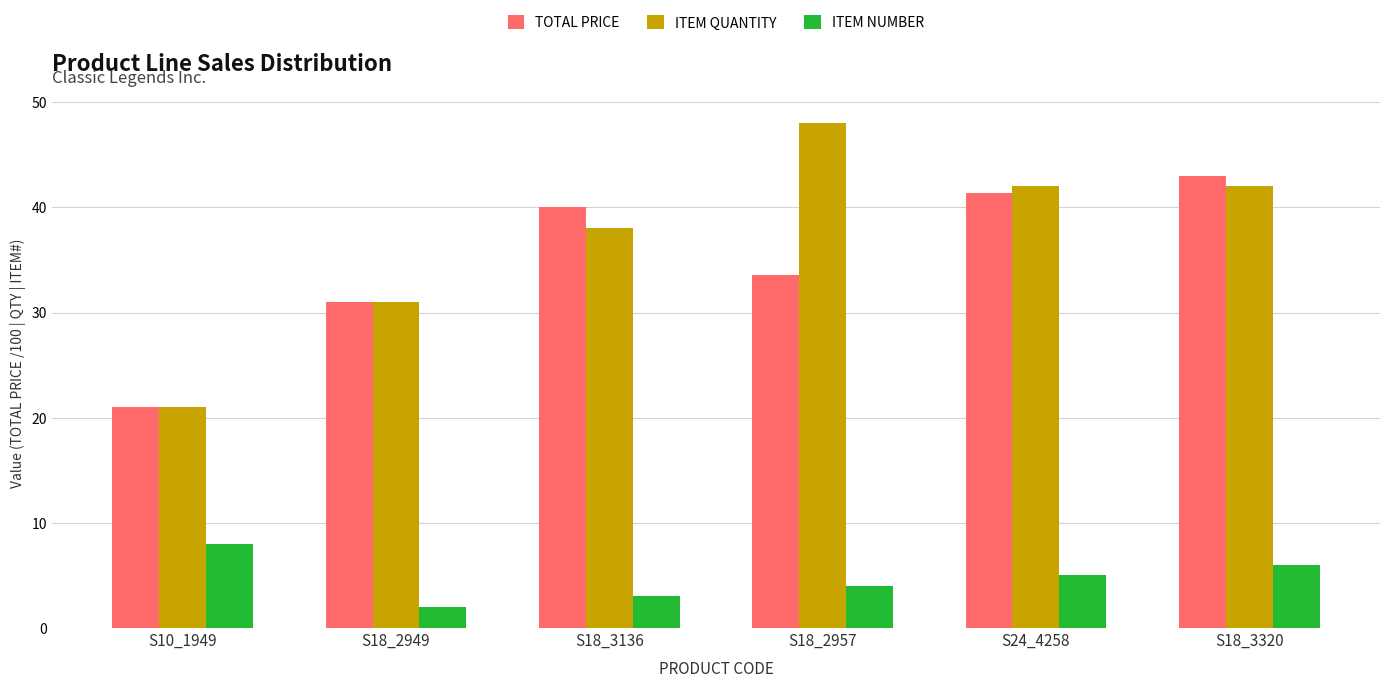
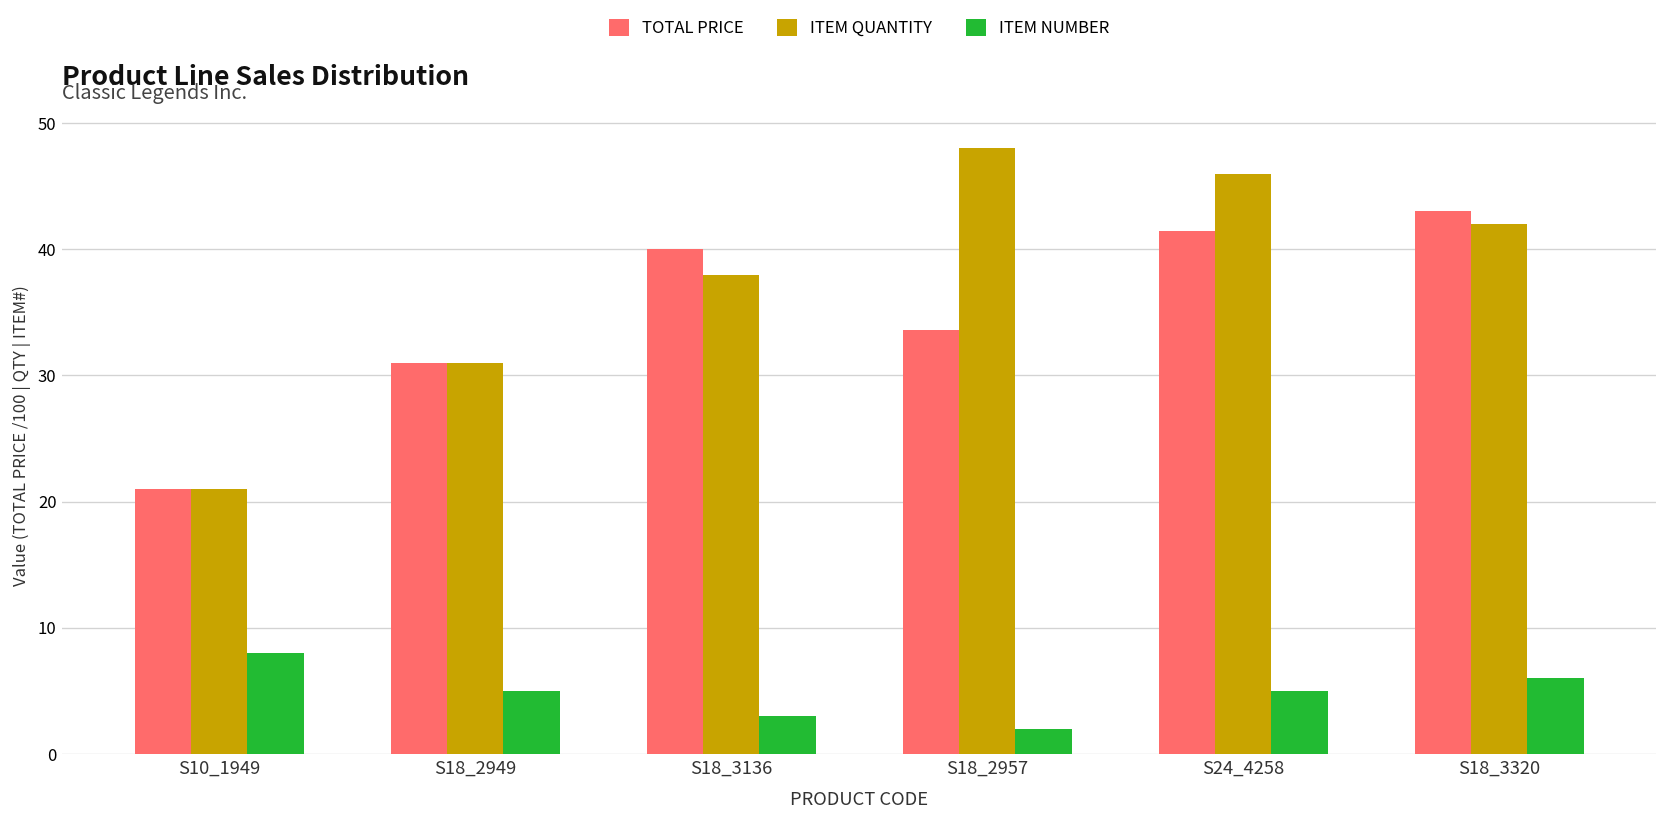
ITEM NUMBER, S18_2949: 2 -> 5
ITEM NUMBER, S18_2957: 4 -> 2
ITEM QUANTITY, S24_4258: 42 -> 46
